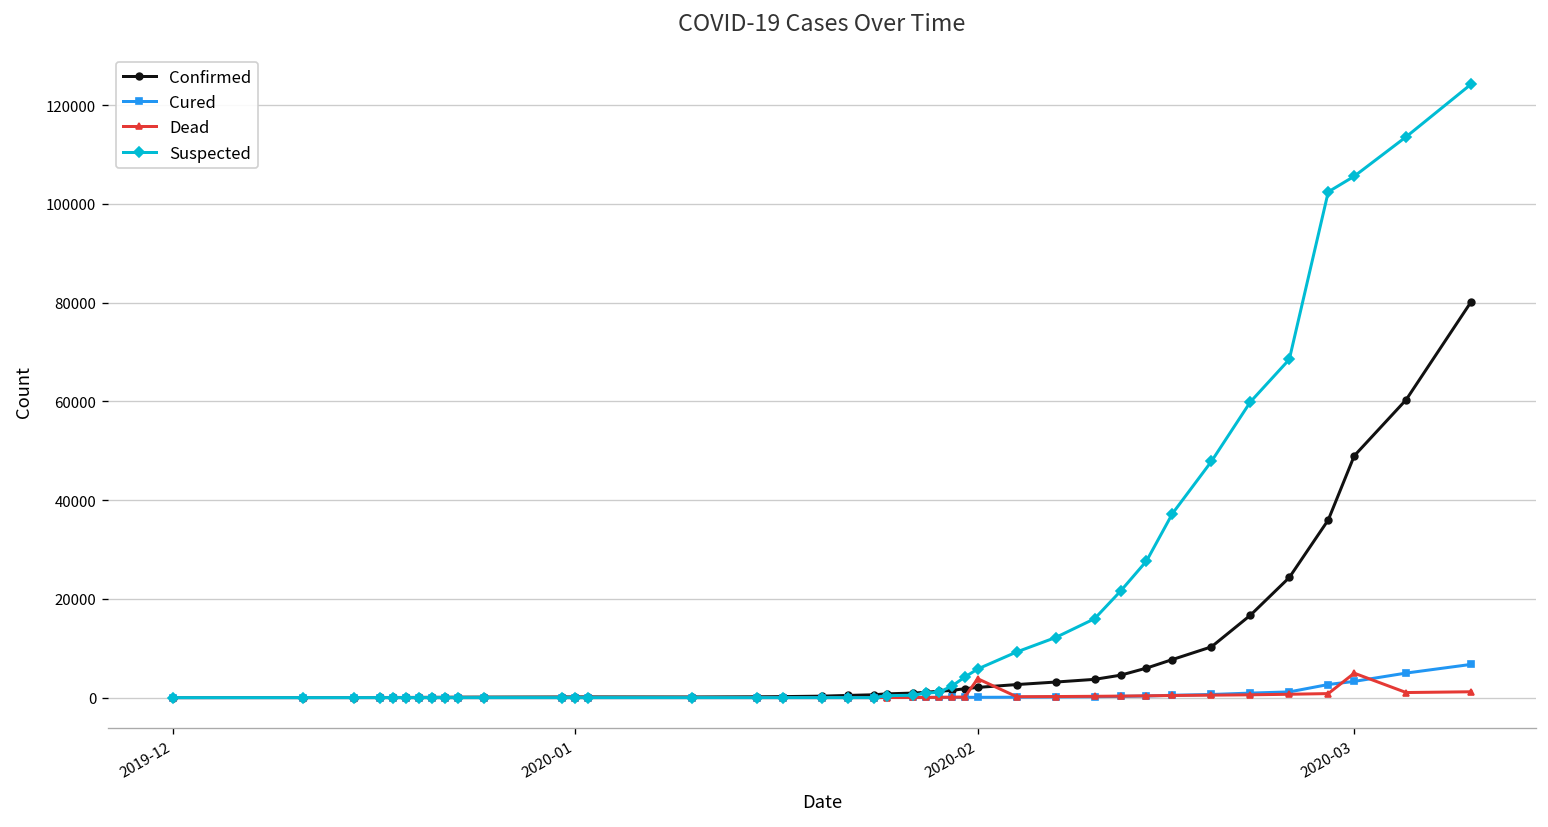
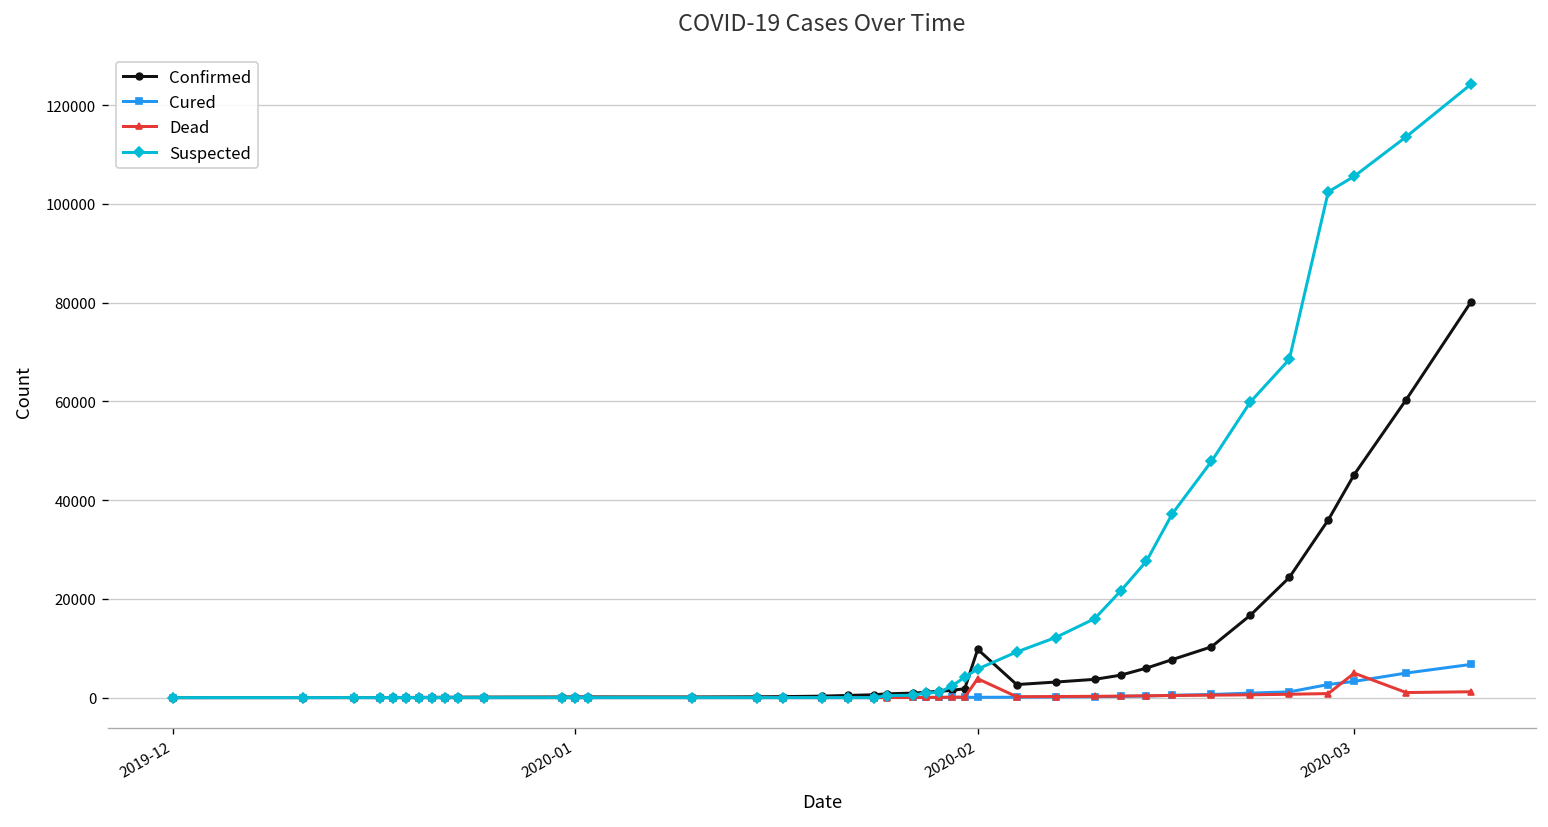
Confirmed, 2020-02: 2000 -> 10000
Confirmed, 2020-03: 49000 -> 45000
